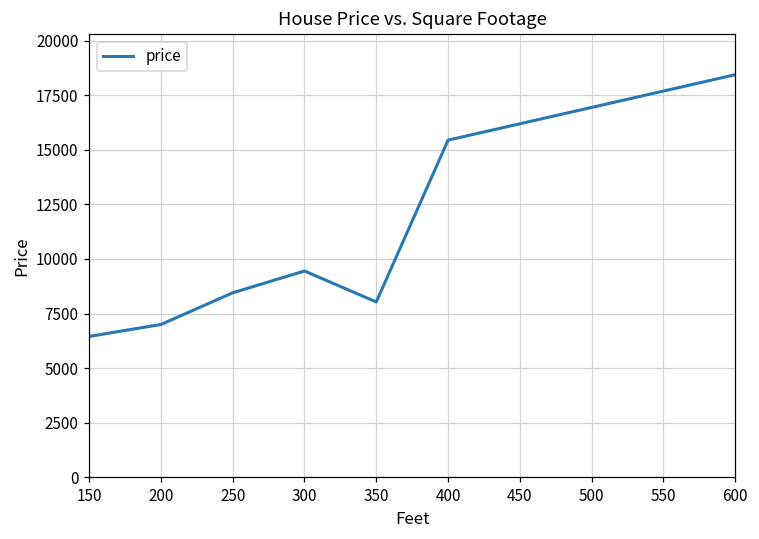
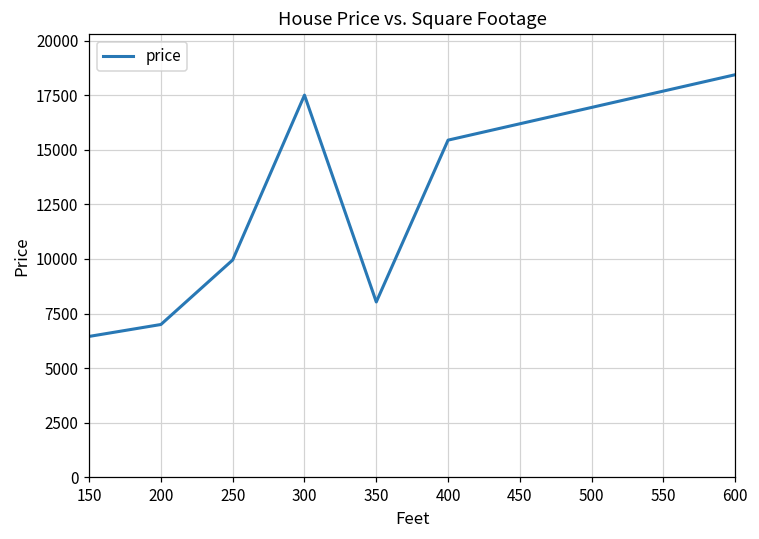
250: 8500 -> 10000
300: 9500 -> 17500
